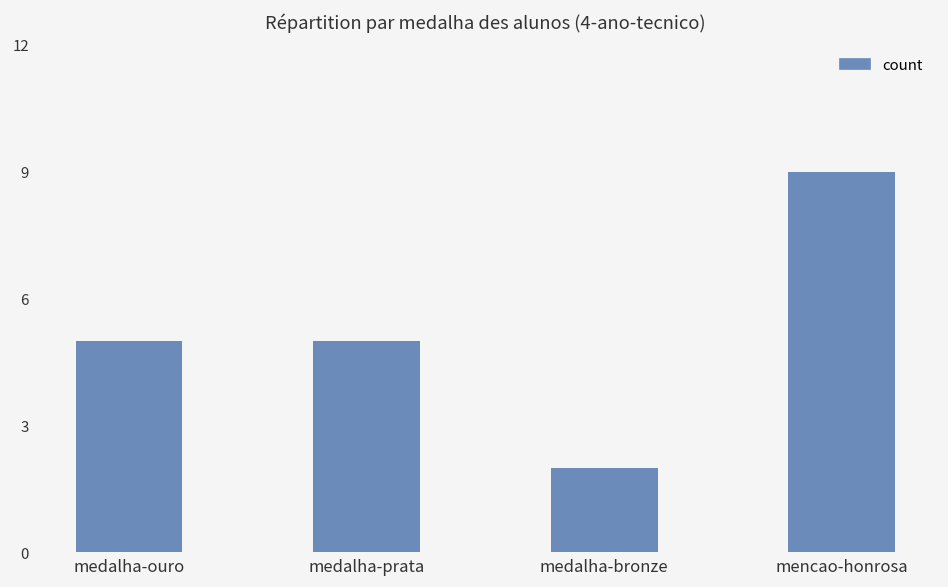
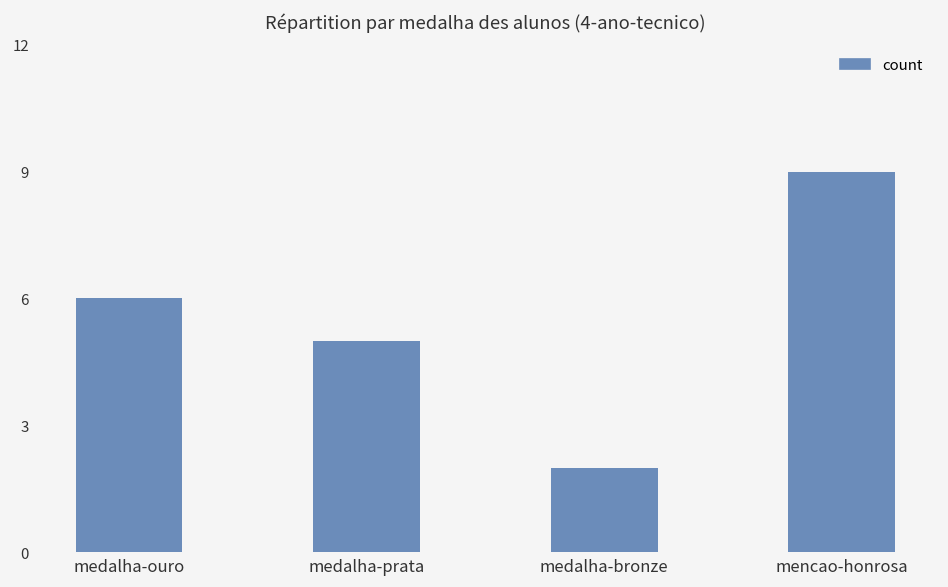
medalha-ouro: 5 -> 6
